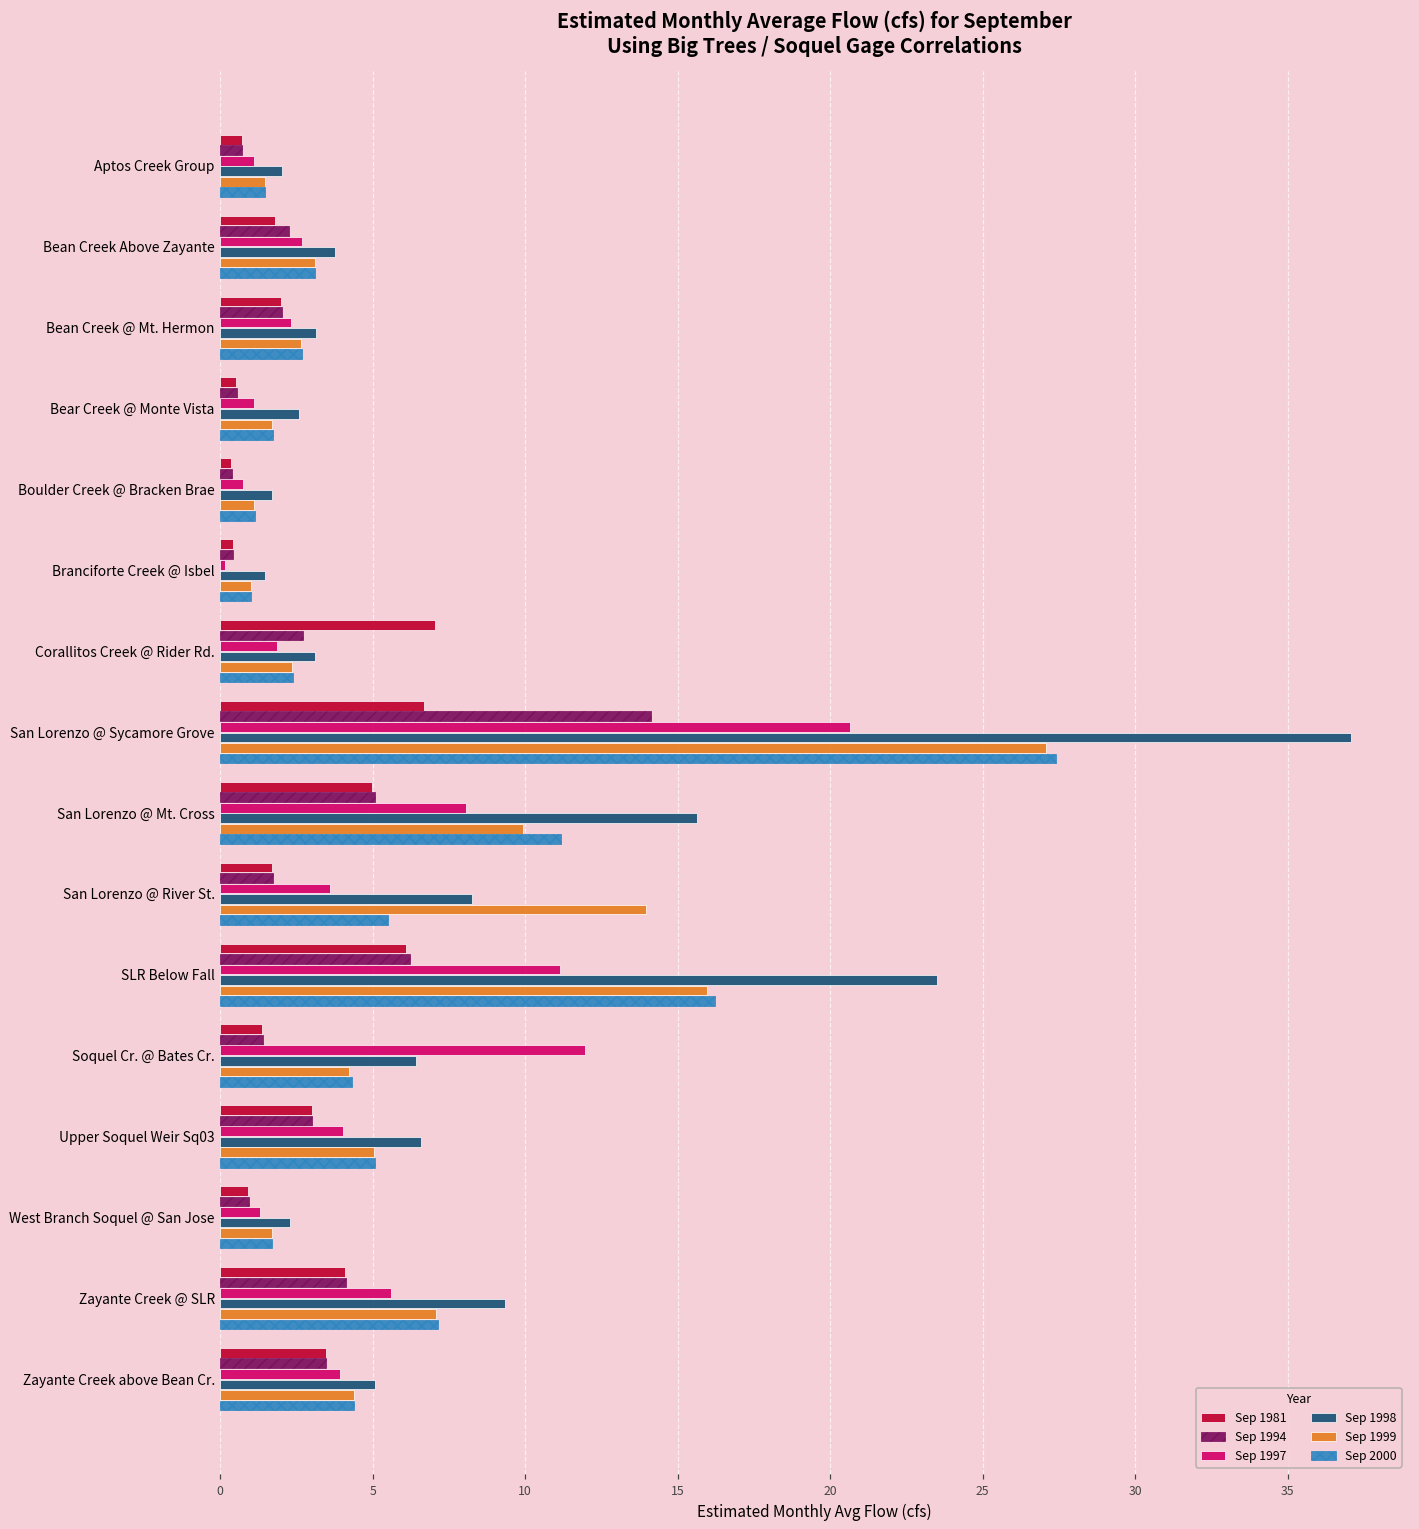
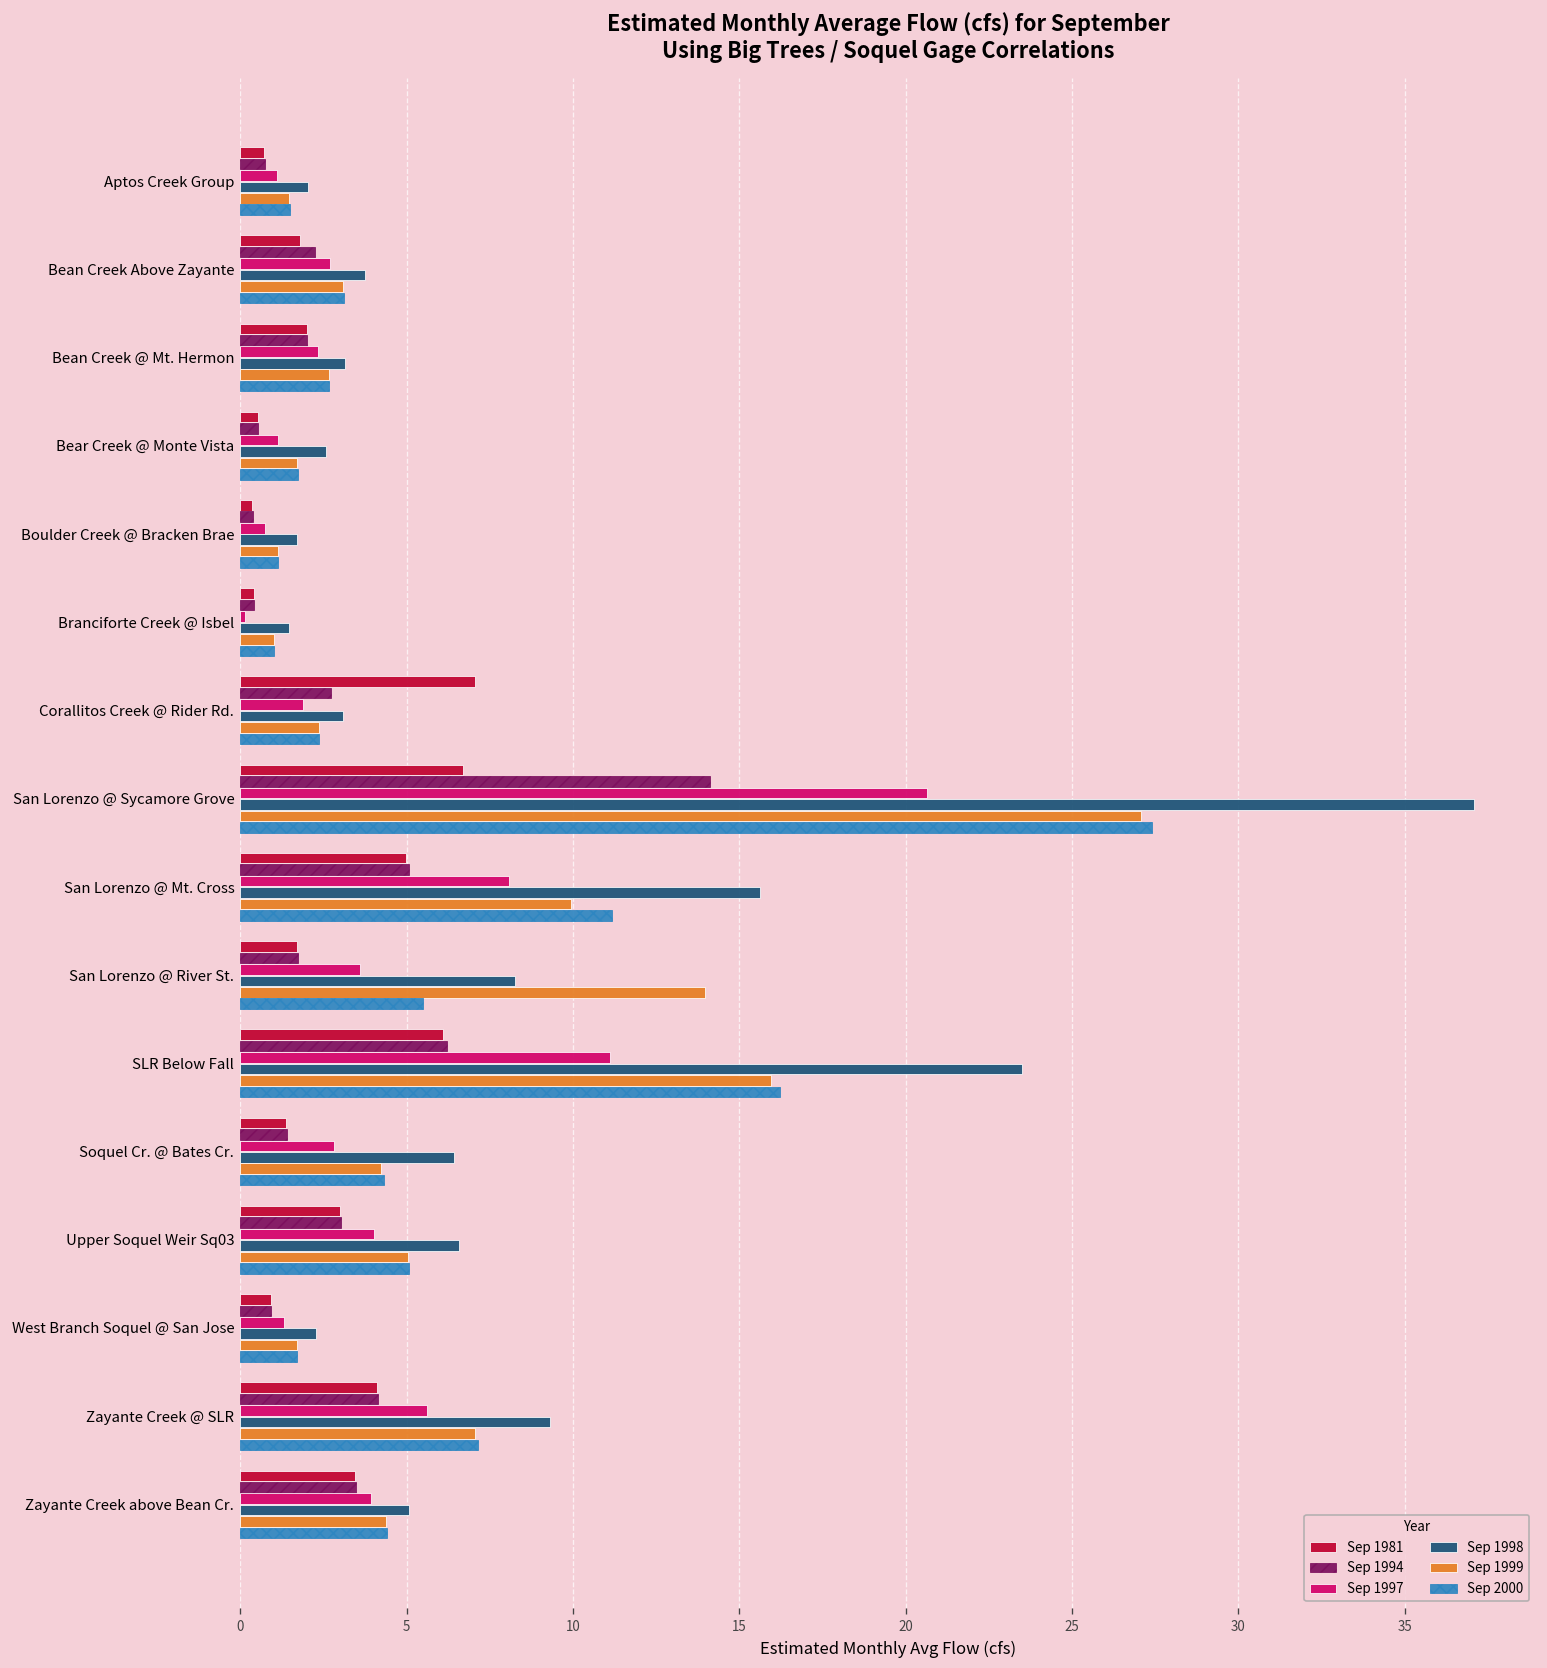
Sep 1997, Soquel Cr. @ Bates Cr.: 12.0 -> 2.8
